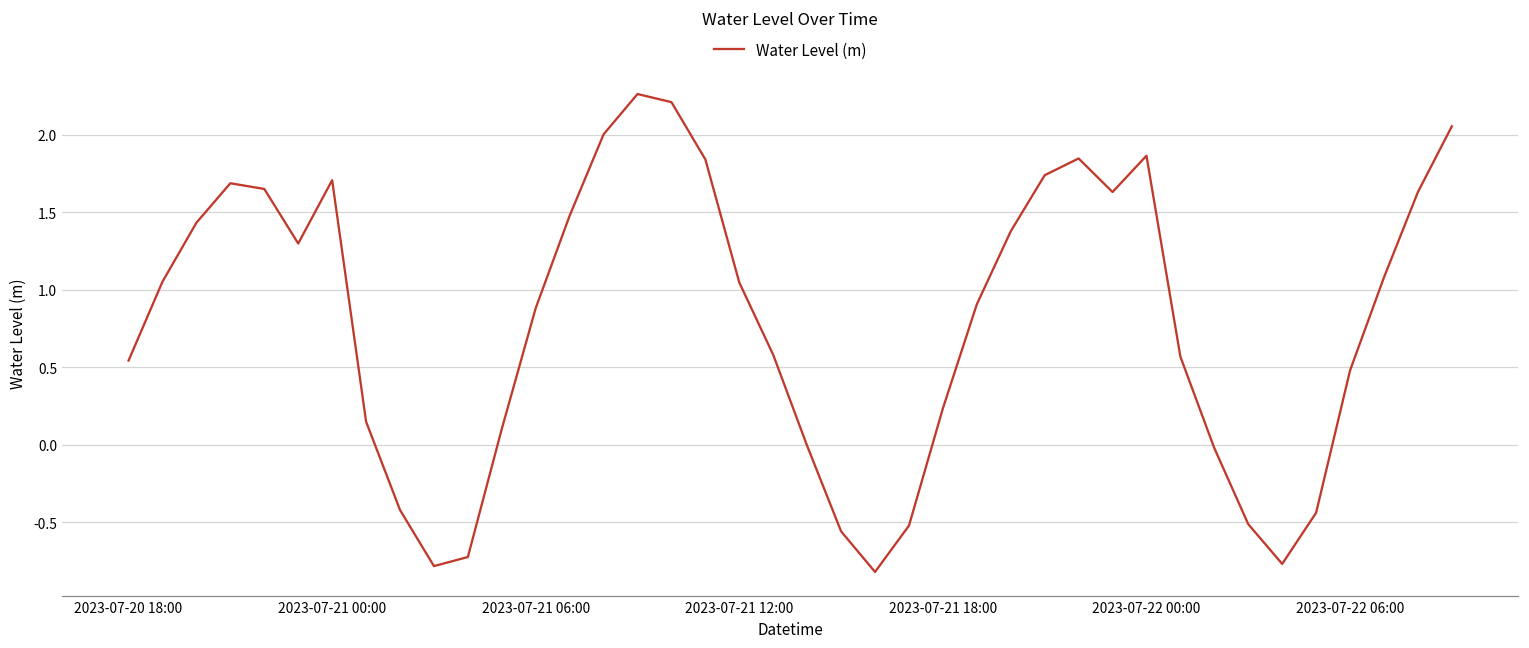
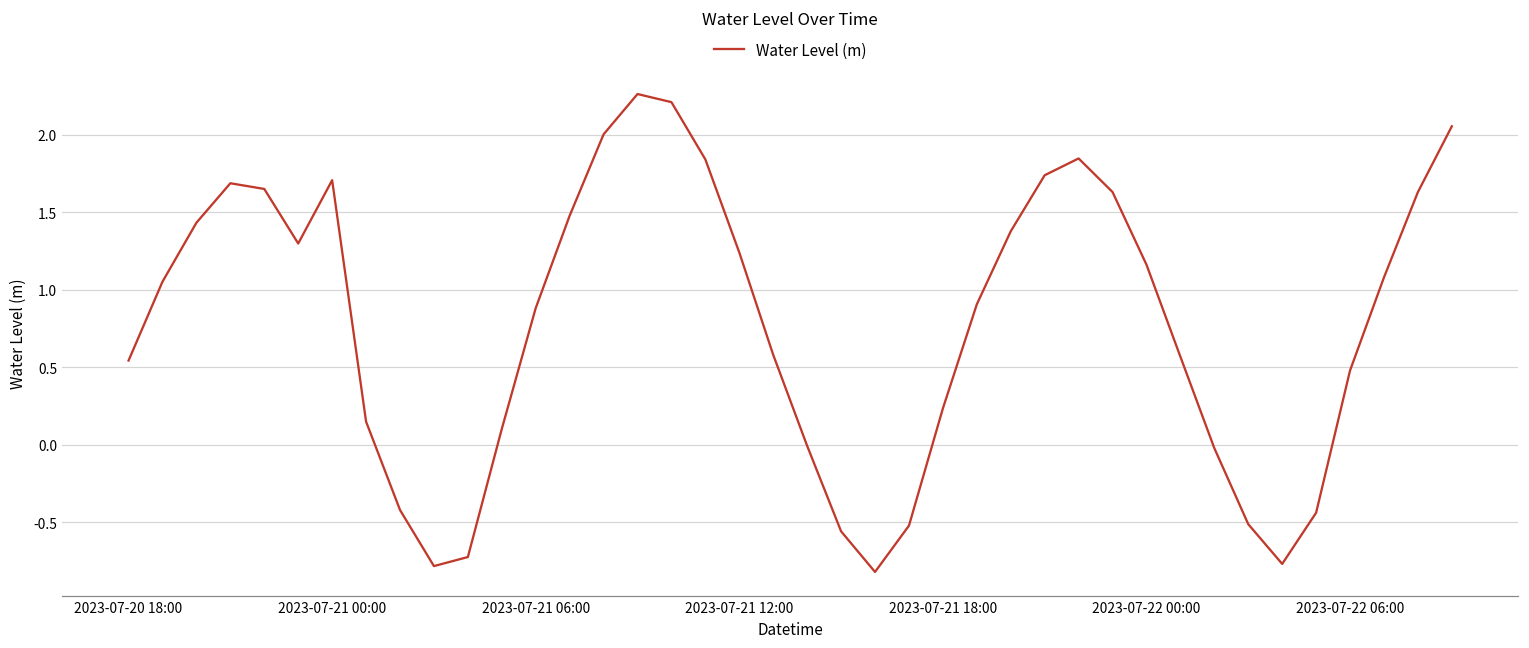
2023-07-21 12:00: 1.05 -> 1.24
2023-07-22 00:00: 1.87 -> 1.16
